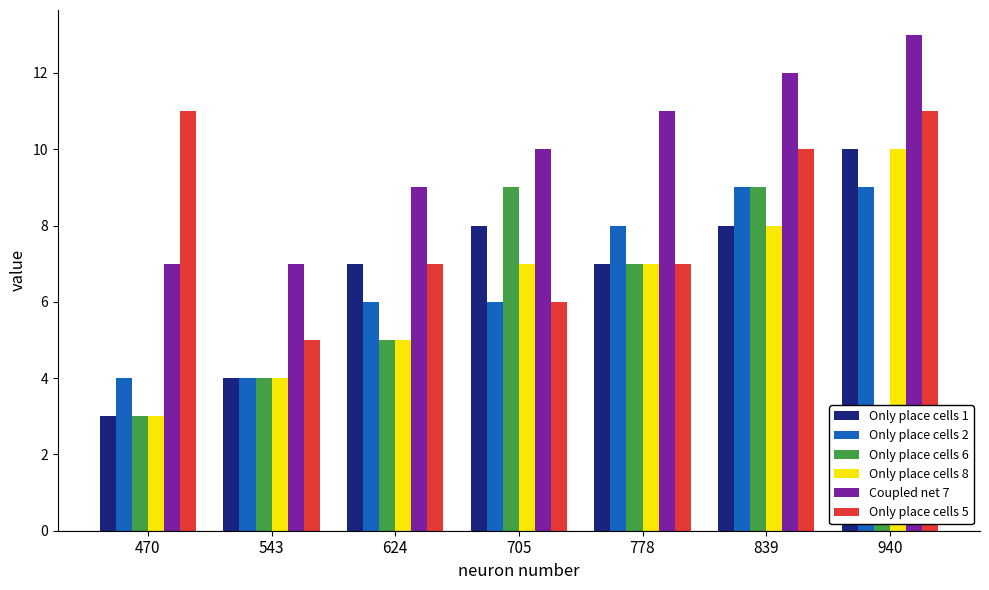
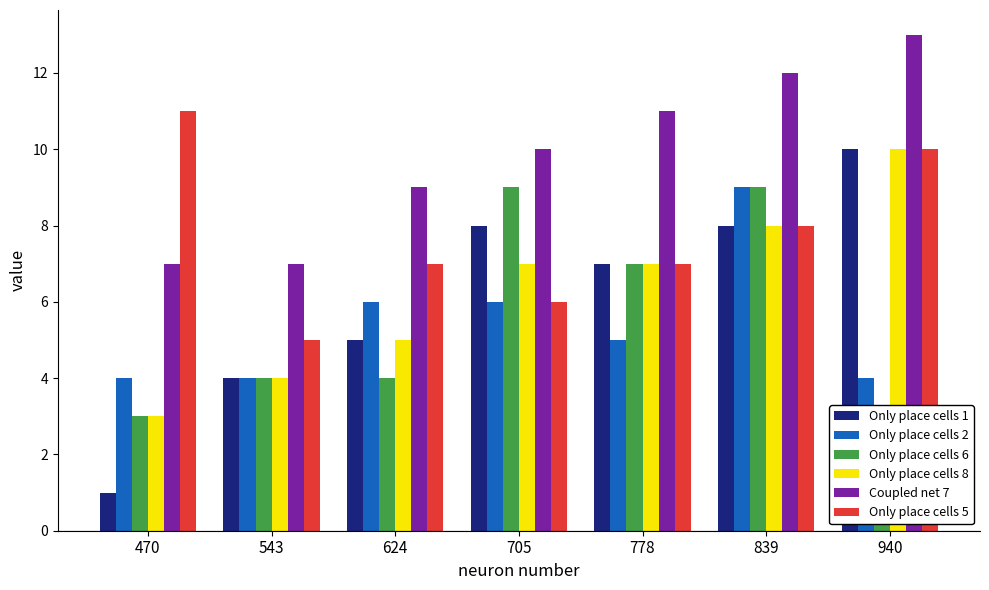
Only place cells 1, 470: 3 -> 1
Only place cells 1, 624: 7 -> 5
Only place cells 6, 624: 5 -> 4
Only place cells 2, 778: 8 -> 5
Only place cells 5, 839: 10 -> 8
Only place cells 2, 940: 9 -> 4
Only place cells 5, 940: 11 -> 10
